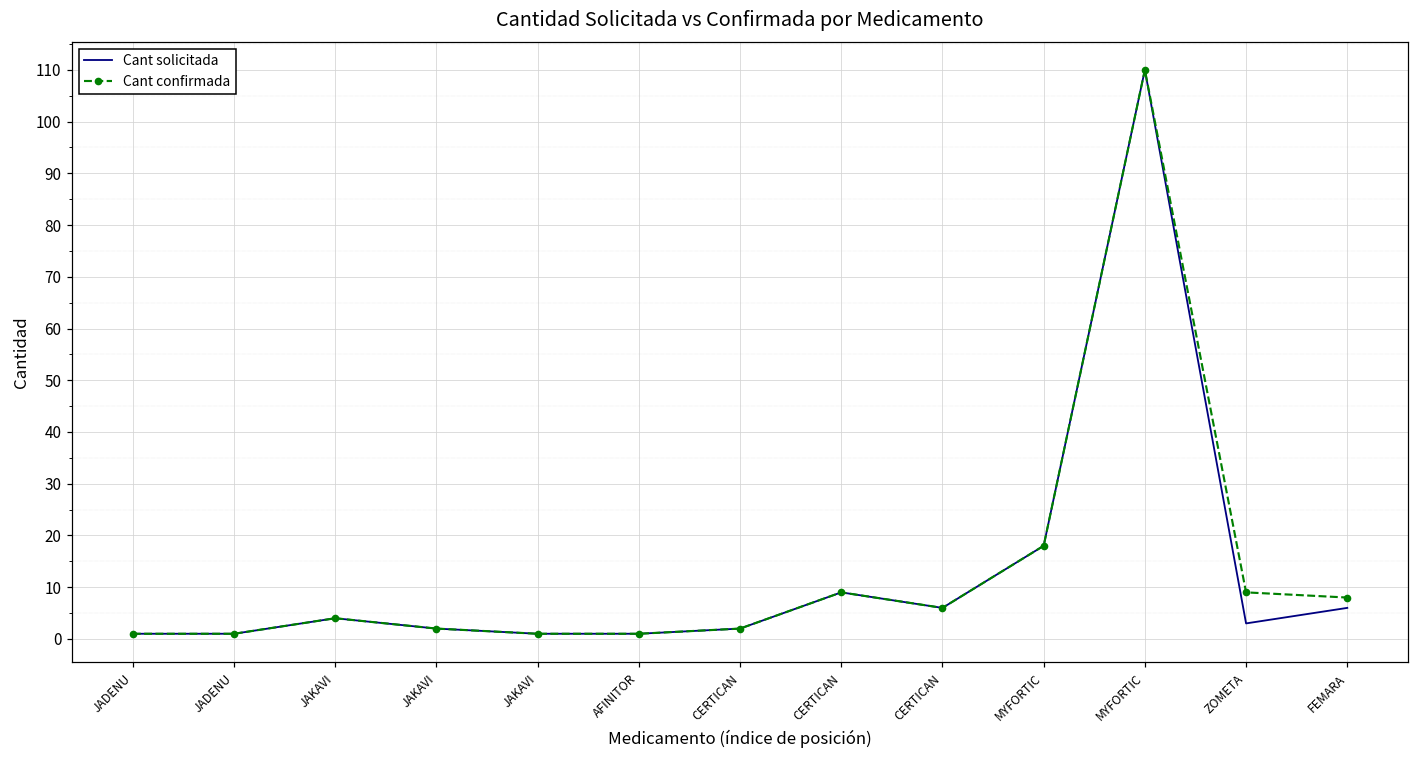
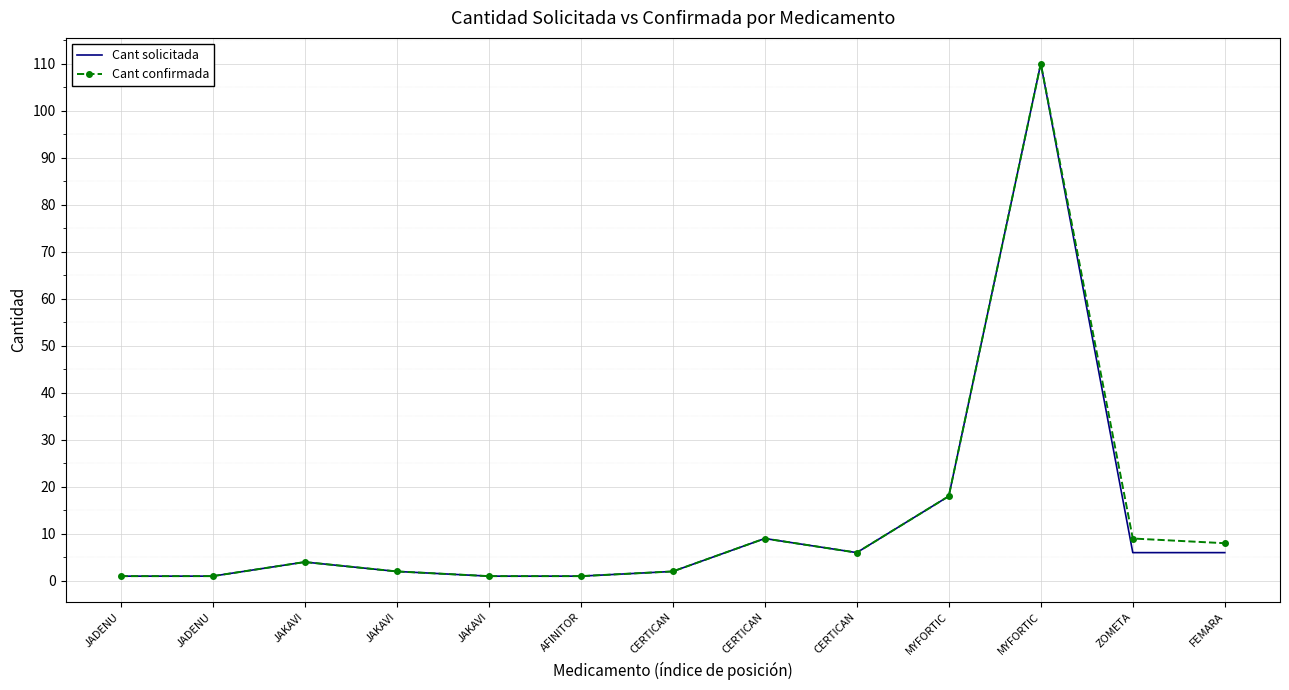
Cant solicitada, ZOMETA: 3 -> 6
